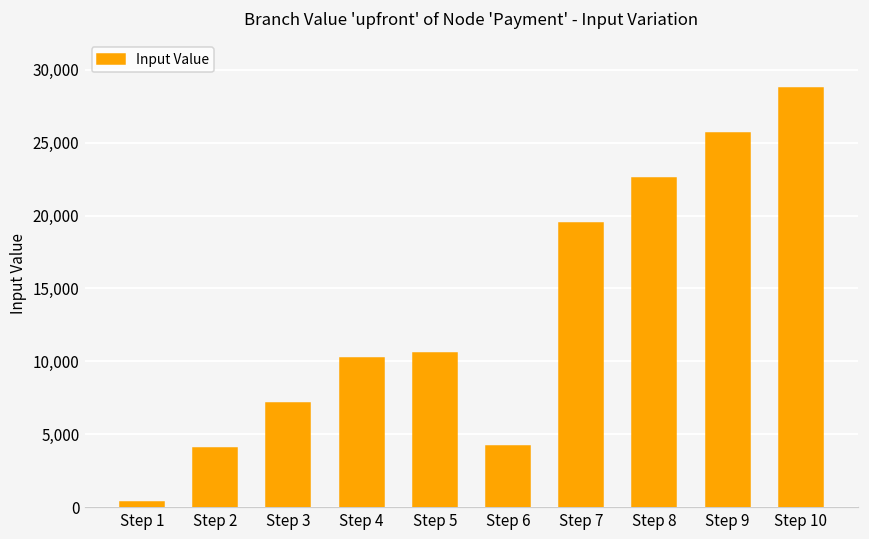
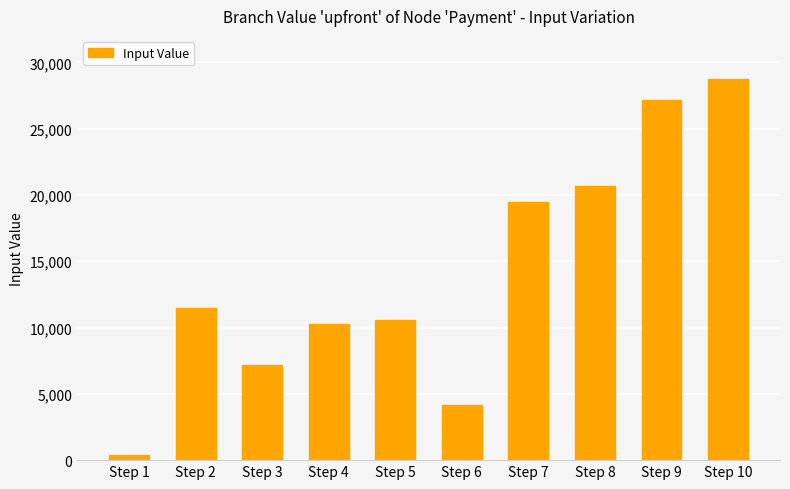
Step 2: 4,100 -> 11,500
Step 8: 22,600 -> 20,700
Step 9: 25,700 -> 27,100
